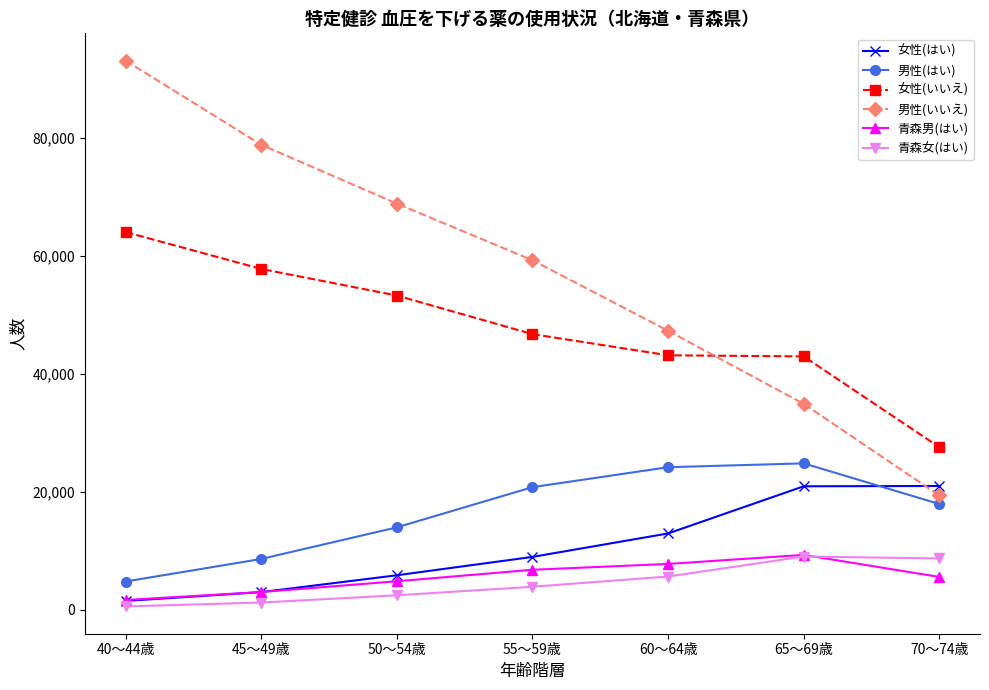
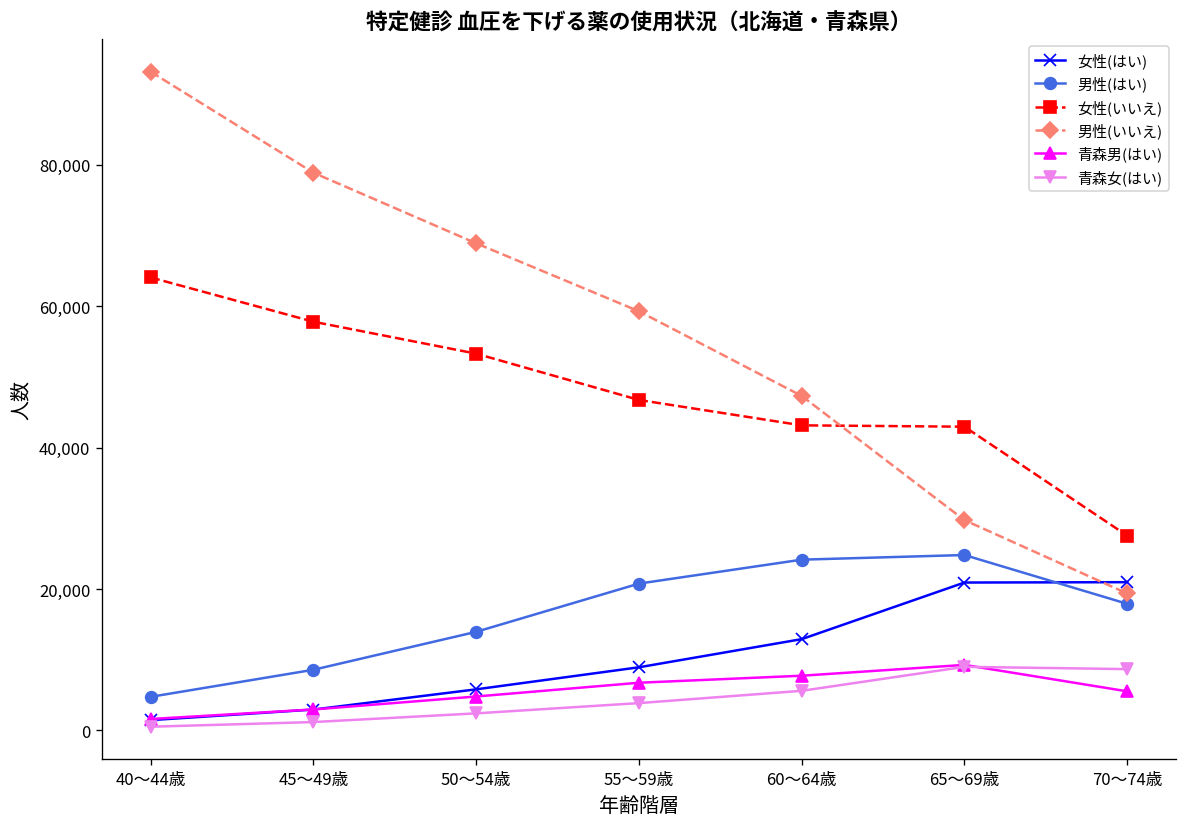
男性(いいえ), 65～69歳: 35,000 -> 30,000
